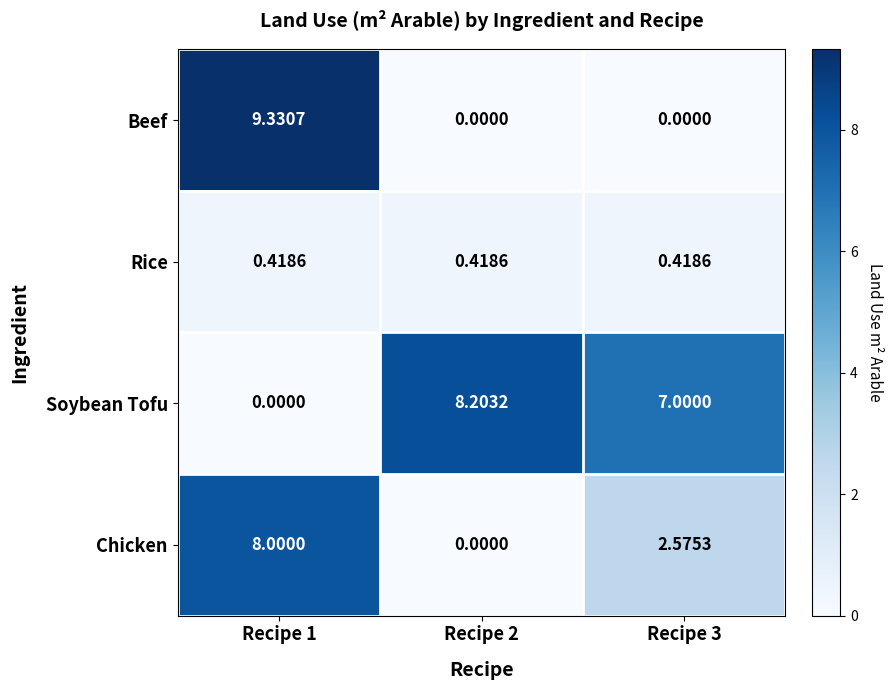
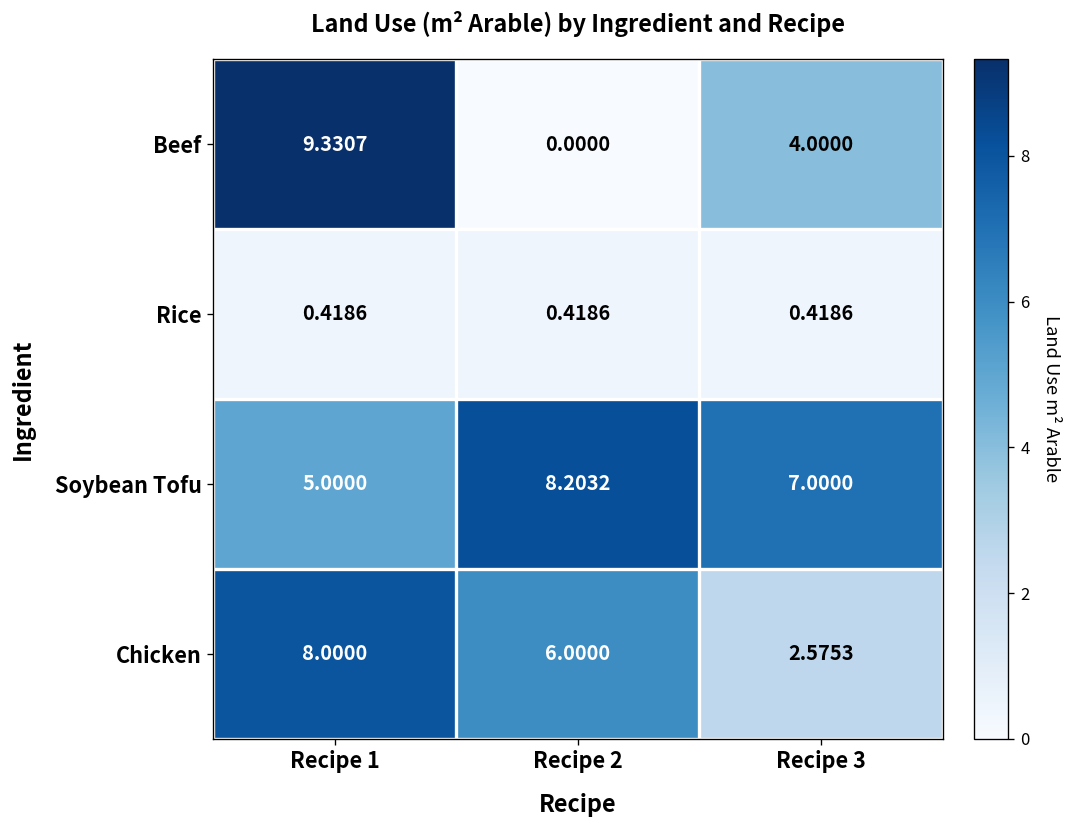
Beef, Recipe 3: 0.0000 -> 4.0000
Soybean Tofu, Recipe 1: 0.0000 -> 5.0000
Chicken, Recipe 2: 0.0000 -> 6.0000
